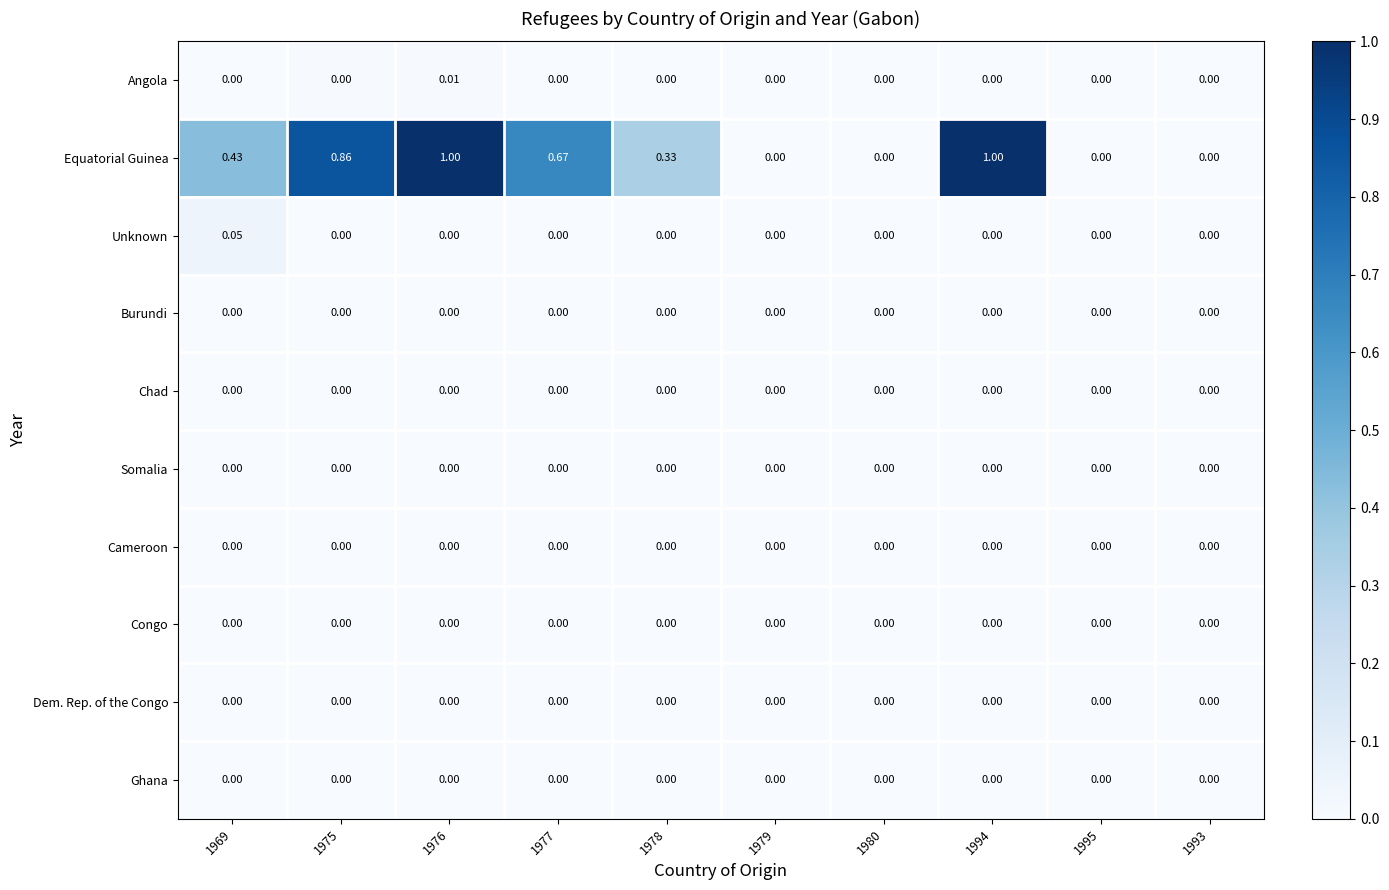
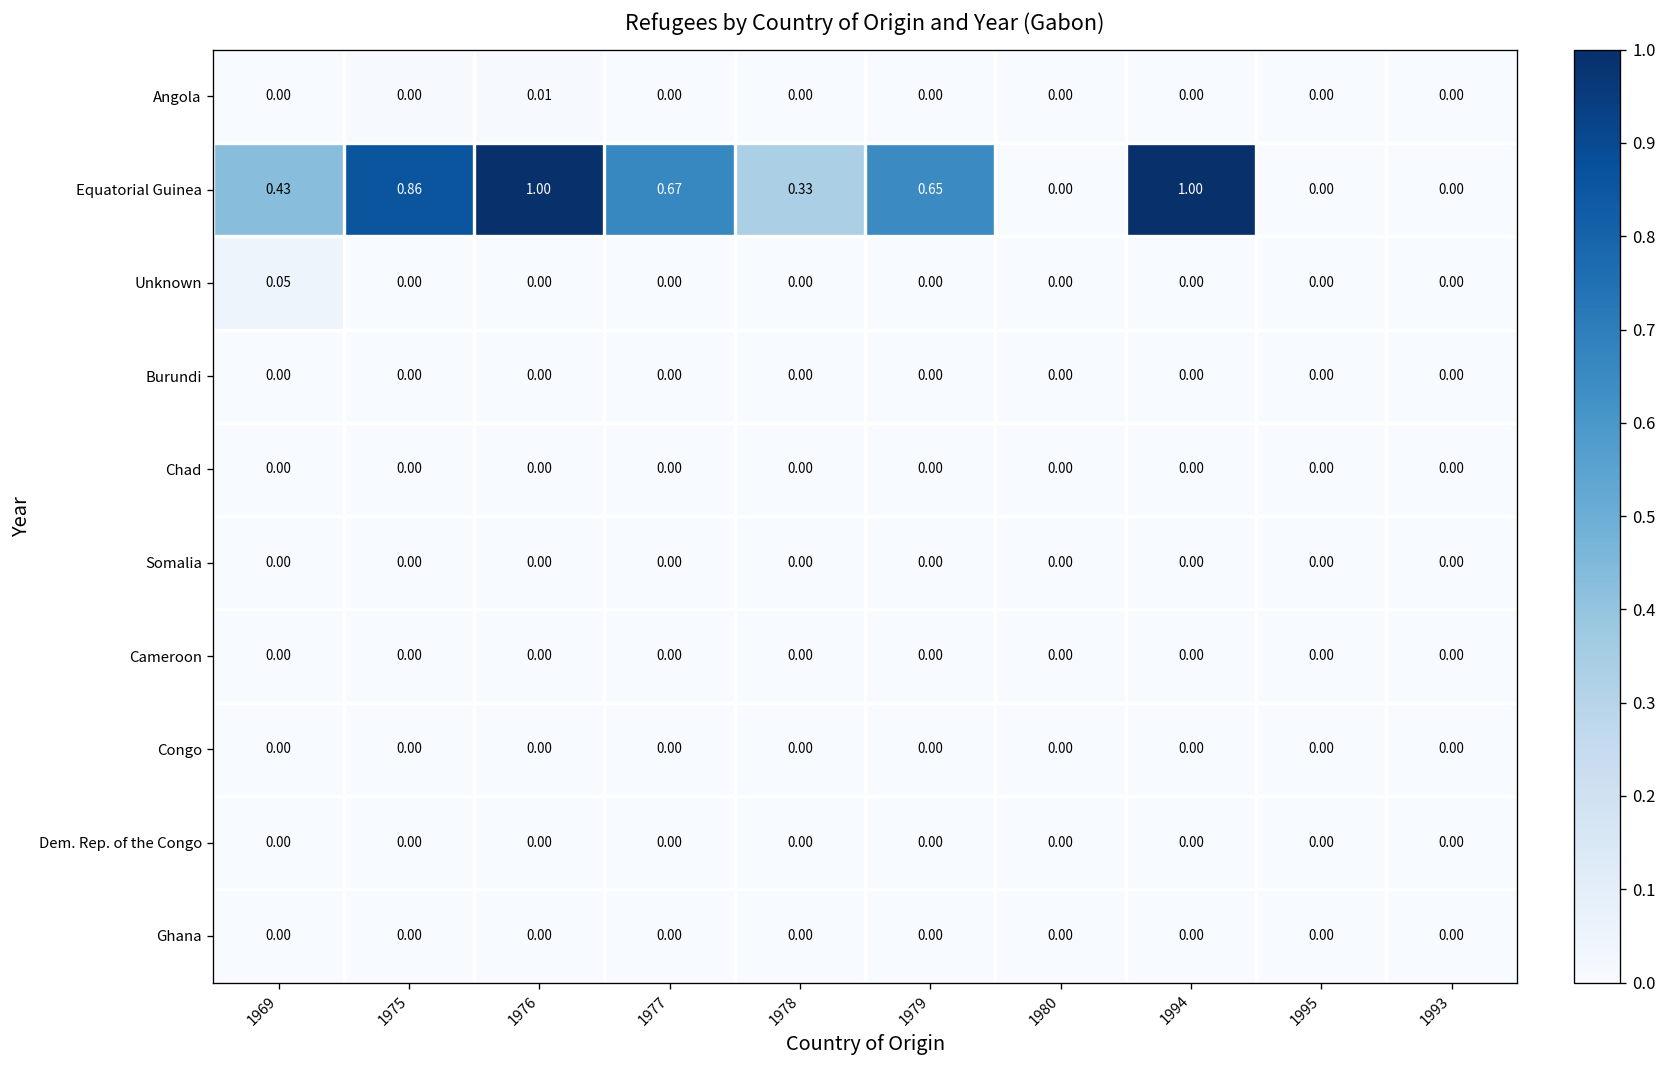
Equatorial Guinea, 1979: 0.00 -> 0.65
